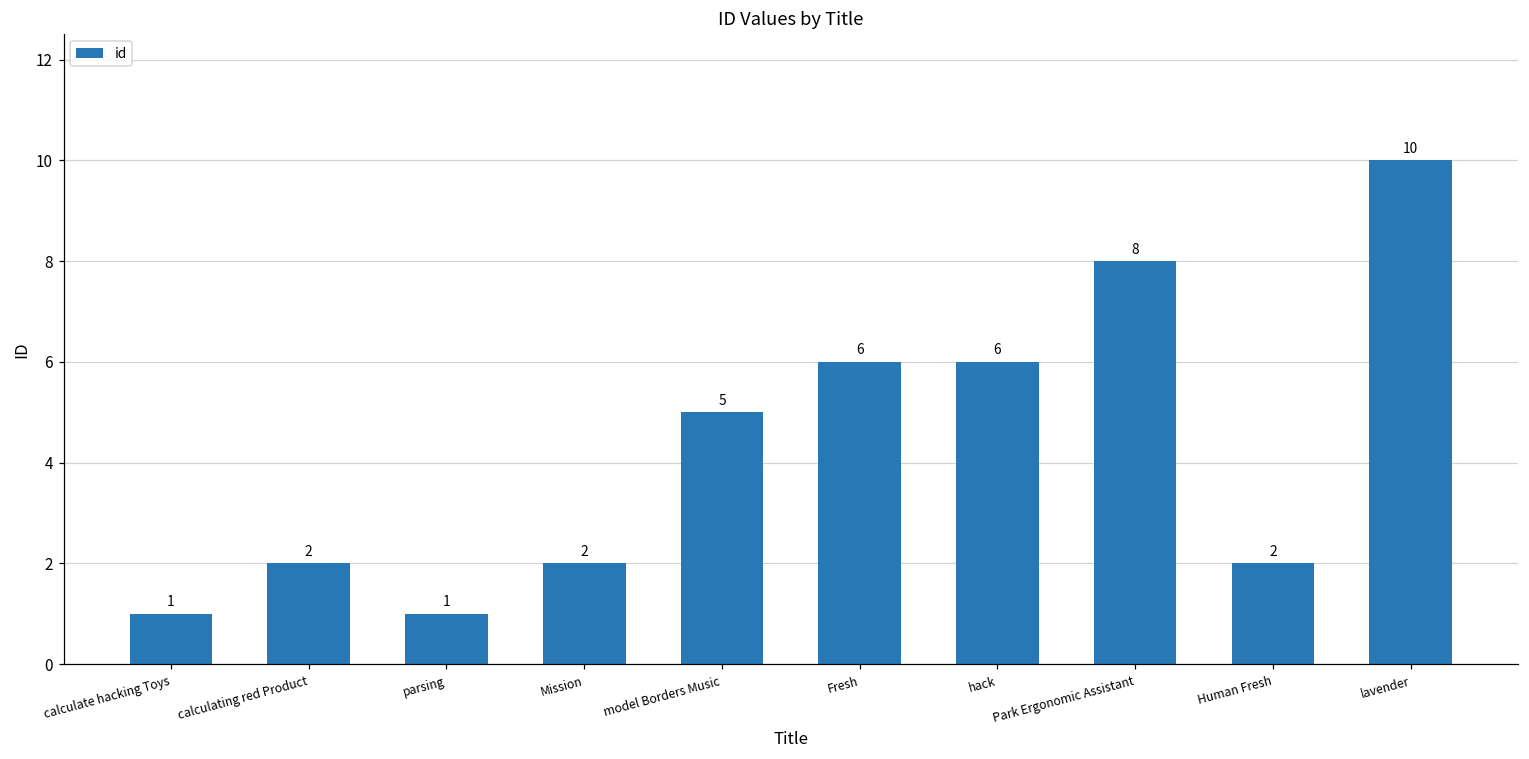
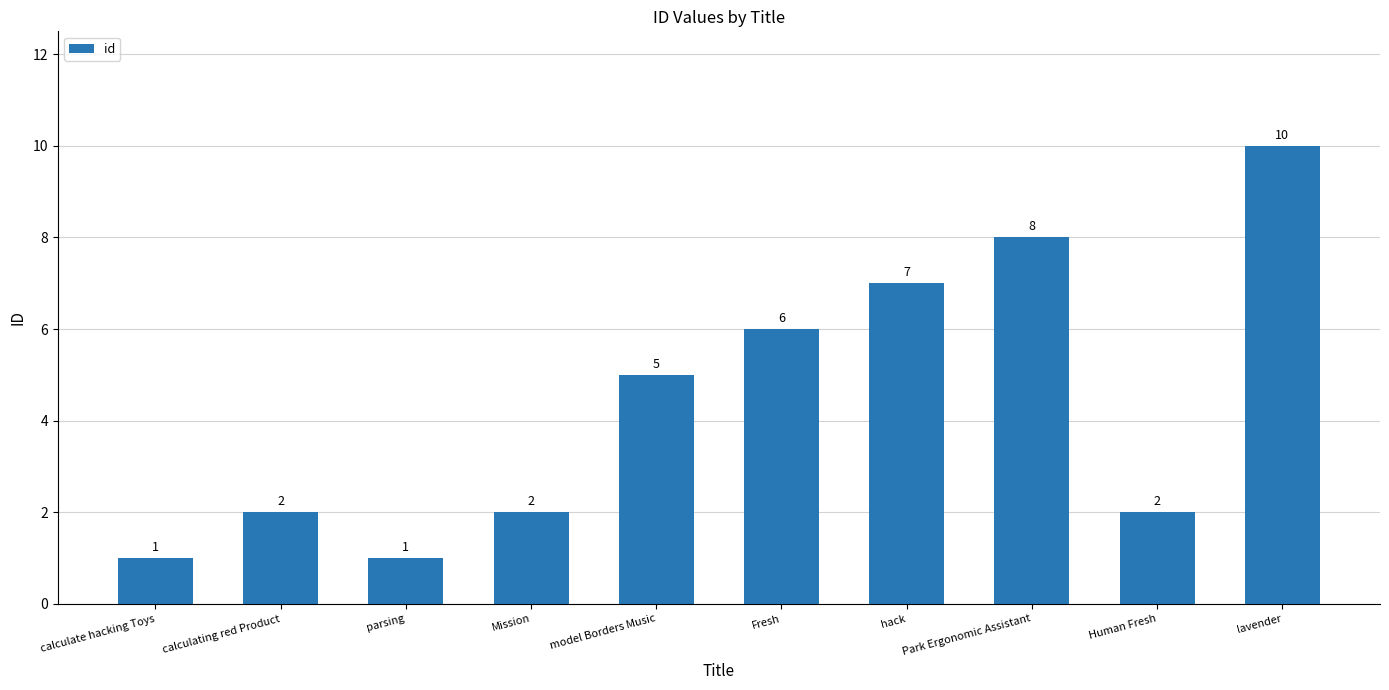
hack: 6 -> 7
